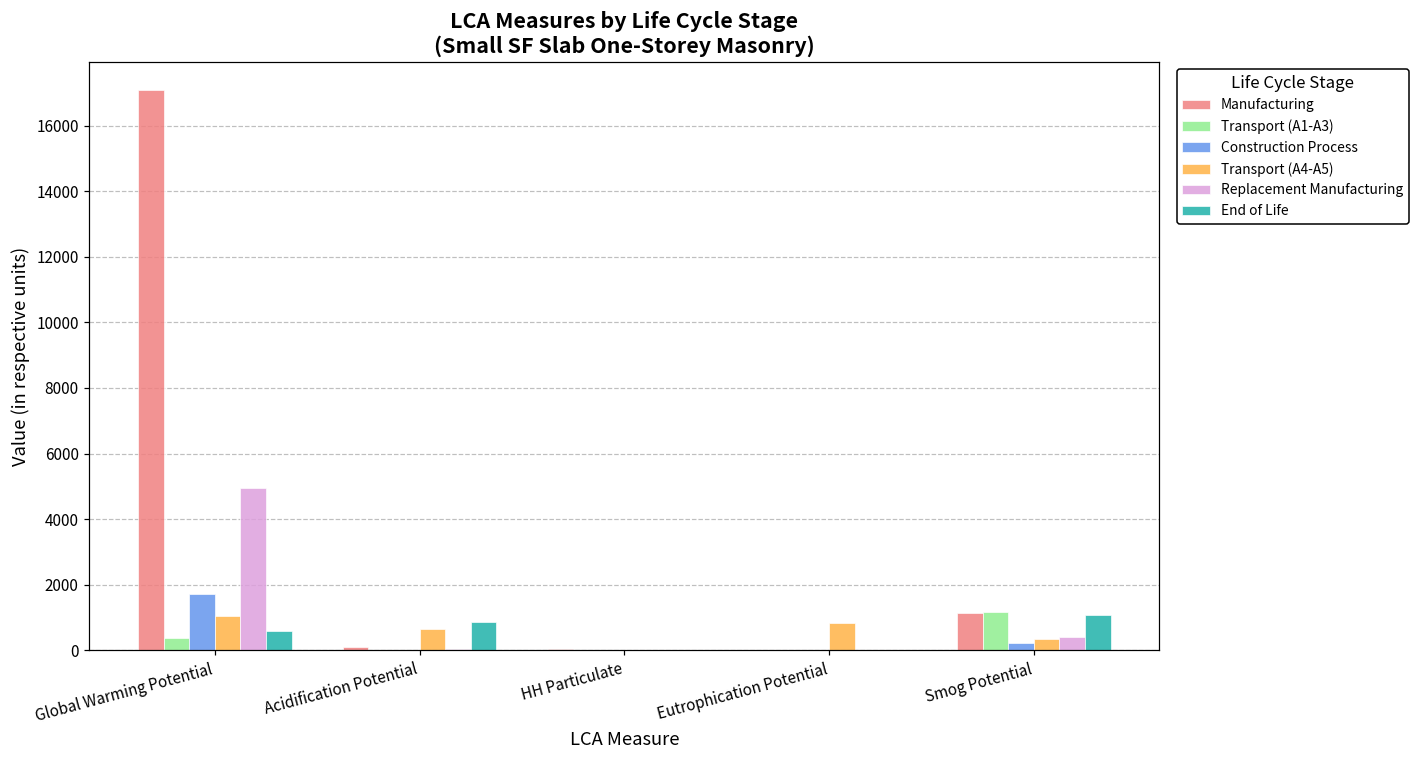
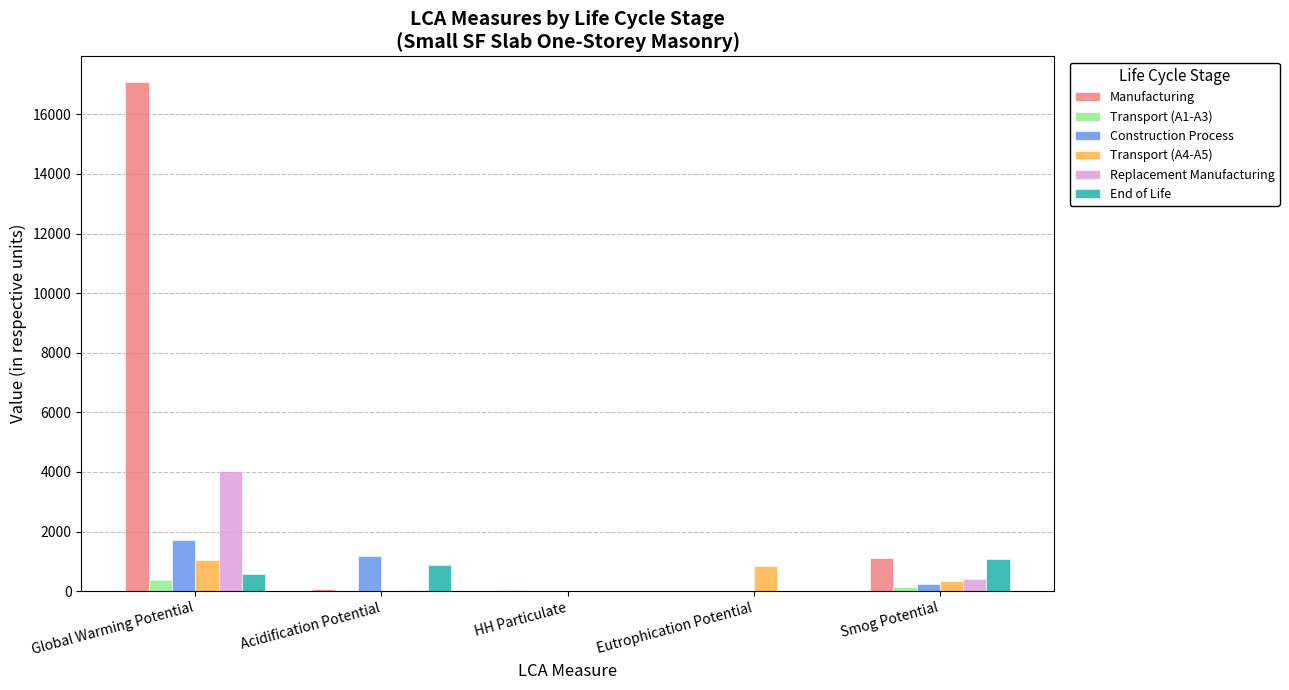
Replacement Manufacturing, Global Warming Potential: 4900 -> 4000
Construction Process, Acidification Potential: 0 -> 1200
Transport (A4-A5), Acidification Potential: 700 -> 0
Transport (A1-A3), Smog Potential: 1200 -> 100
